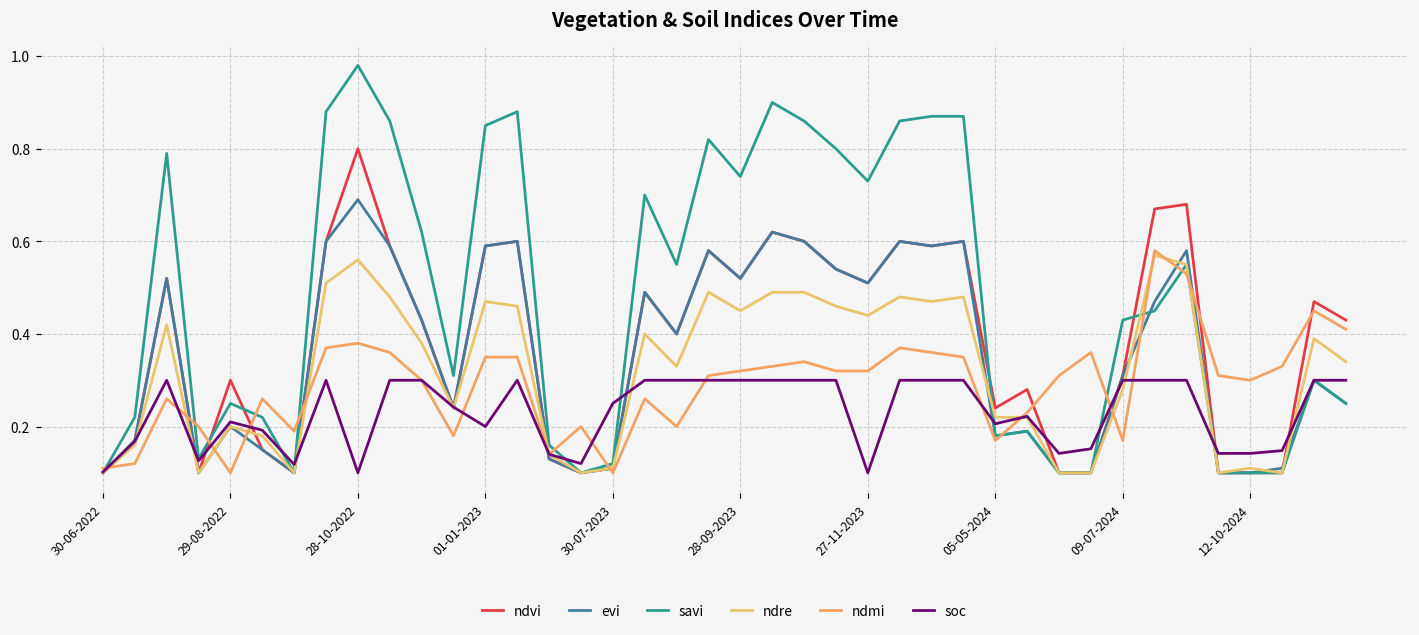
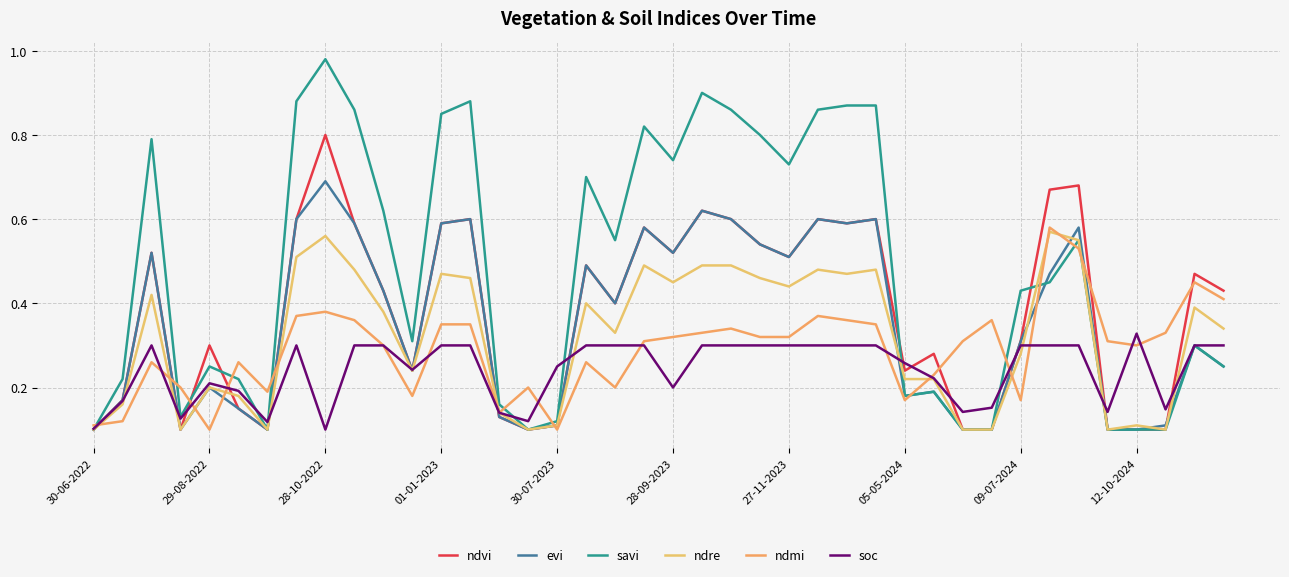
soc, 01-01-2023: 0.2 -> 0.3
soc, 28-09-2023: 0.3 -> 0.2
soc, 27-11-2023: 0.1 -> 0.3
soc, 05-05-2024: 0.21 -> 0.26
soc, 12-10-2024: 0.14 -> 0.33
